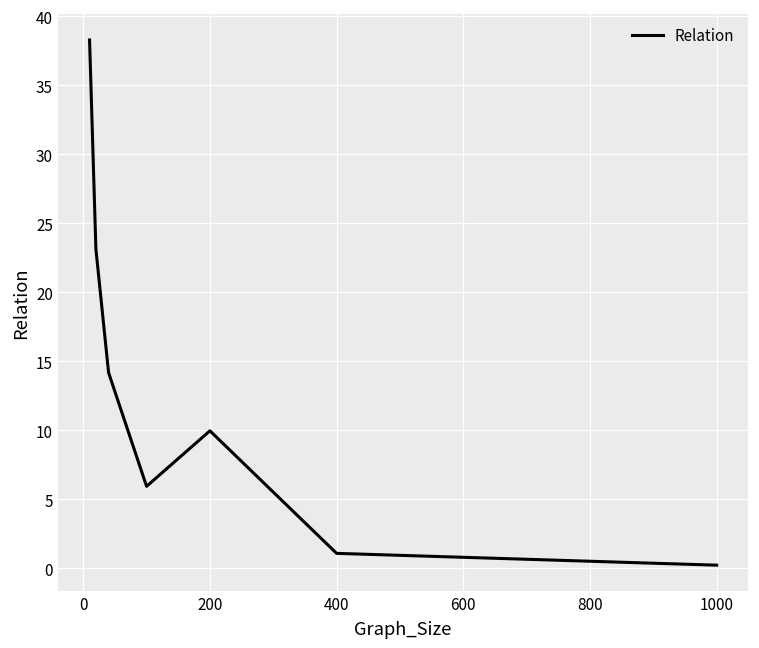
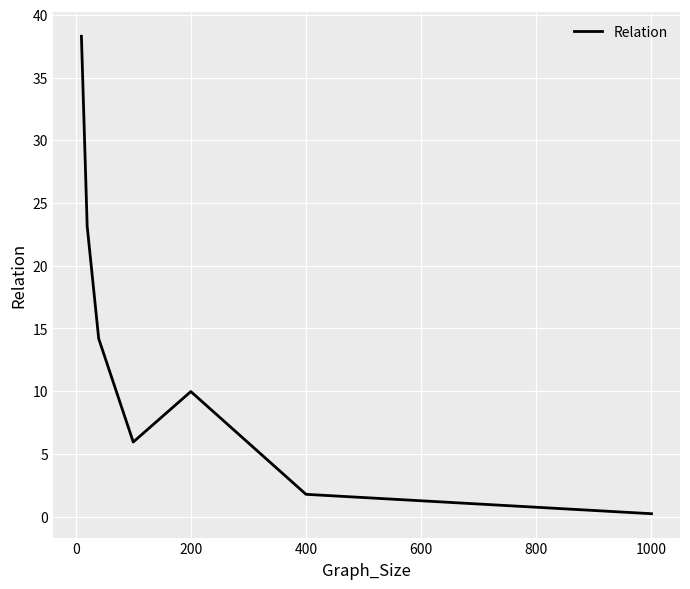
400: 1.1 -> 1.8
